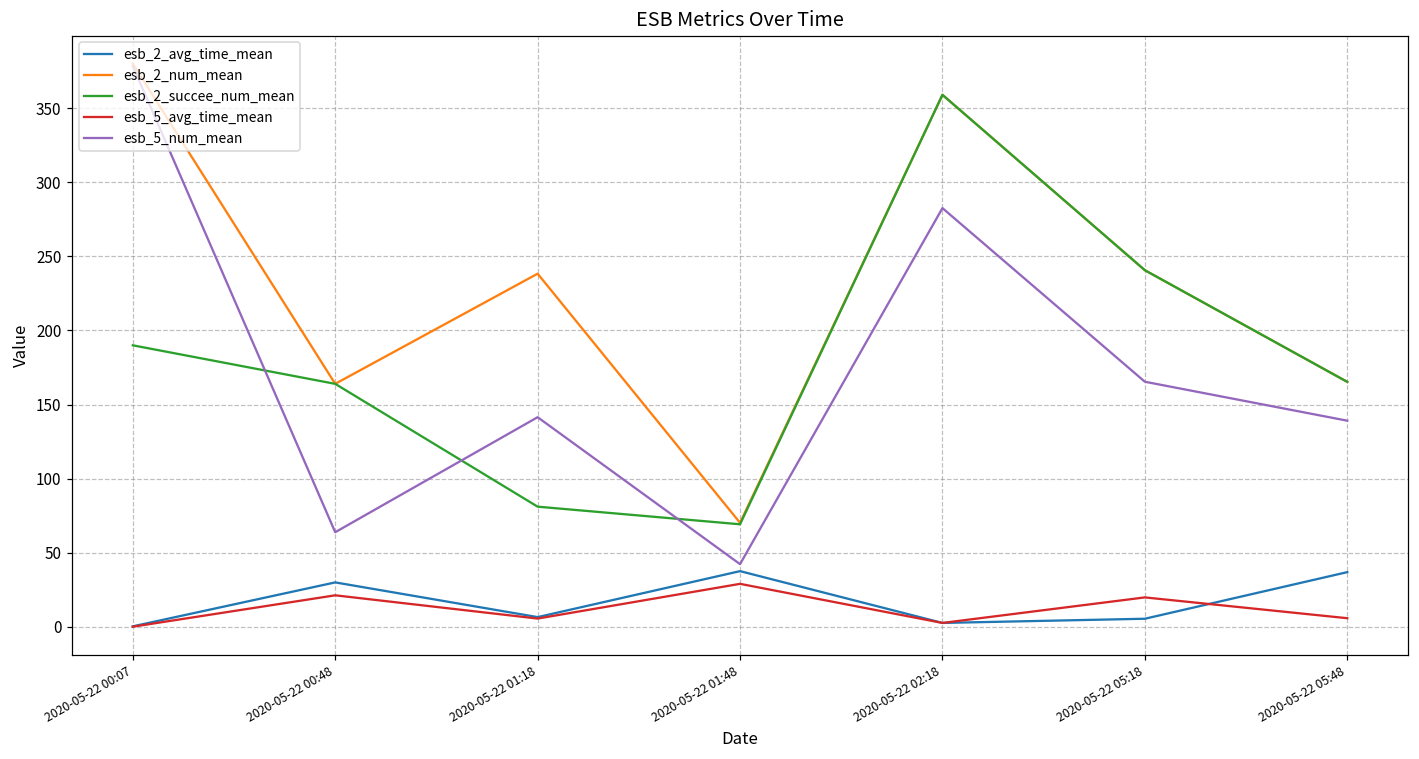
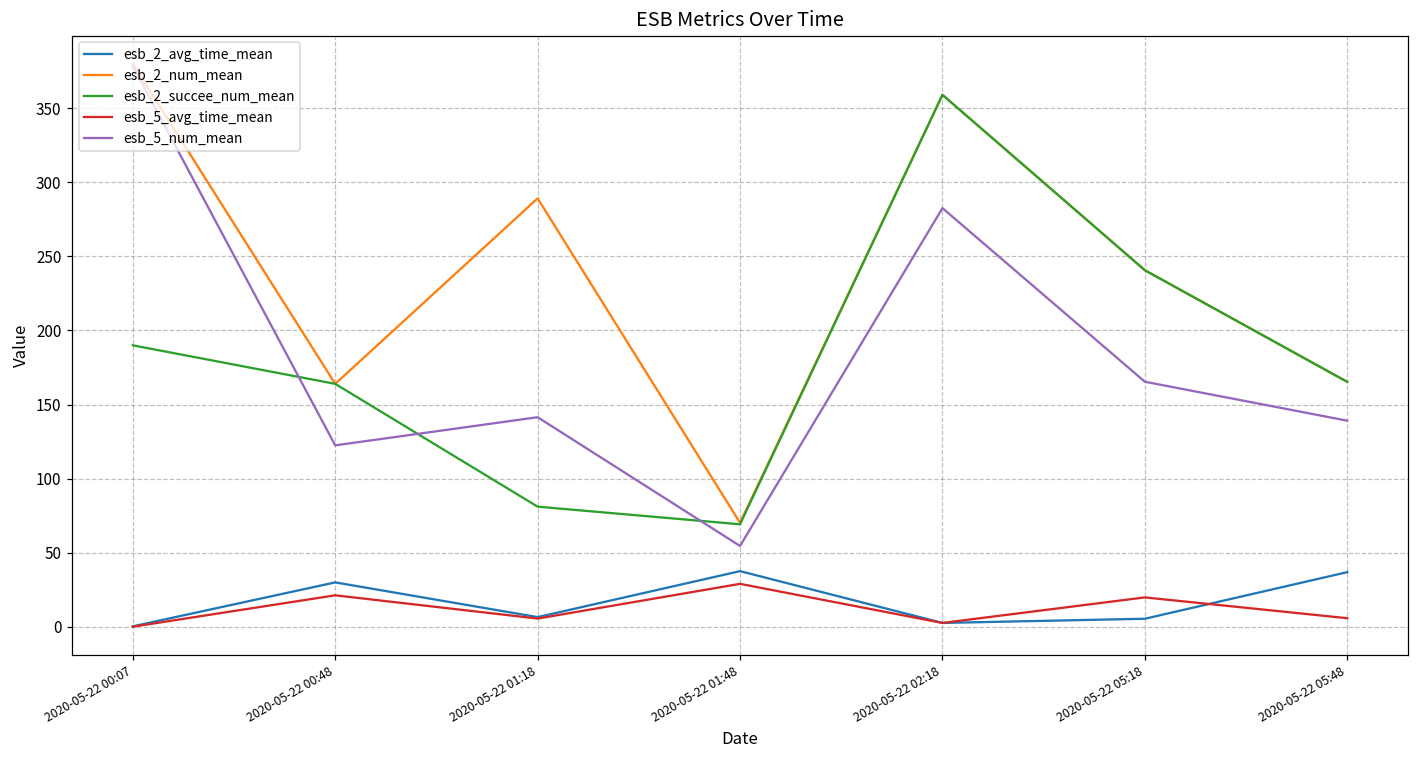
esb_5_num_mean, 2020-05-22 00:48: 64 -> 123
esb_2_num_mean, 2020-05-22 01:18: 238 -> 289
esb_5_num_mean, 2020-05-22 01:48: 42 -> 55
